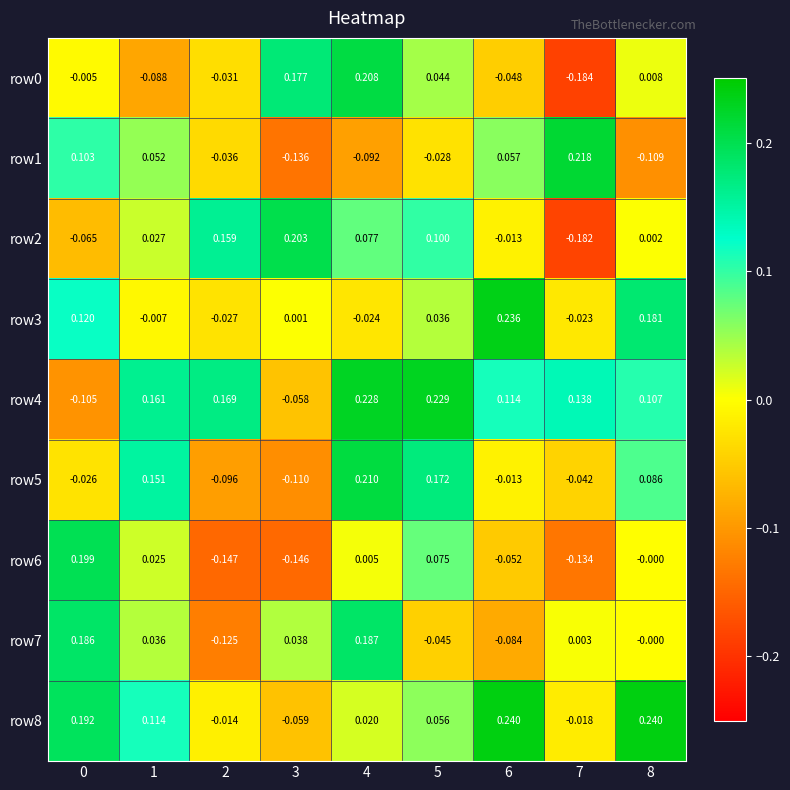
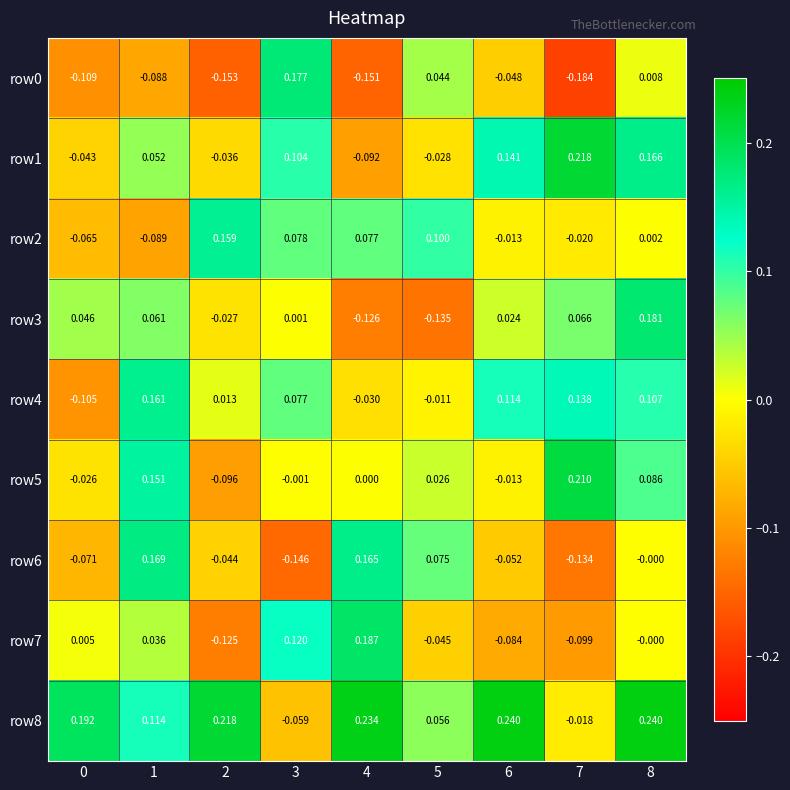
row0, 0: -0.005 -> -0.109
row0, 2: -0.031 -> -0.153
row0, 4: 0.208 -> -0.151
row1, 0: 0.103 -> -0.043
row1, 3: -0.136 -> 0.104
row1, 6: 0.057 -> 0.141
row1, 8: -0.109 -> 0.166
row2, 1: 0.027 -> -0.089
row2, 3: 0.203 -> 0.078
row2, 7: -0.182 -> -0.020
row3, 0: 0.120 -> 0.046
row3, 1: -0.007 -> 0.061
row3, 4: -0.024 -> -0.126
row3, 5: 0.036 -> -0.135
row3, 6: 0.236 -> 0.024
row3, 7: -0.023 -> 0.066
row4, 2: 0.169 -> 0.013
row4, 3: -0.058 -> 0.077
row4, 4: 0.228 -> -0.030
row4, 5: 0.229 -> -0.011
row5, 3: -0.110 -> -0.001
row5, 4: 0.210 -> 0.000
row5, 5: 0.172 -> 0.026
row5, 7: -0.042 -> 0.210
row6, 0: 0.199 -> -0.071
row6, 1: 0.025 -> 0.169
row6, 2: -0.147 -> -0.044
row6, 4: 0.005 -> 0.165
row7, 0: 0.186 -> 0.005
row7, 3: 0.038 -> 0.120
row7, 7: 0.003 -> -0.099
row8, 2: -0.014 -> 0.218
row8, 4: 0.020 -> 0.234
